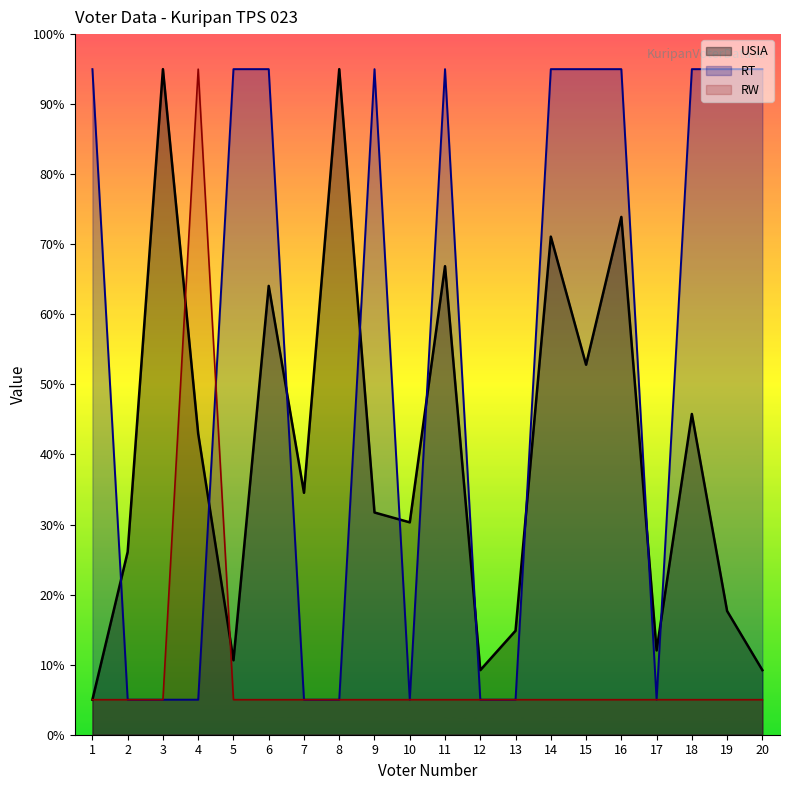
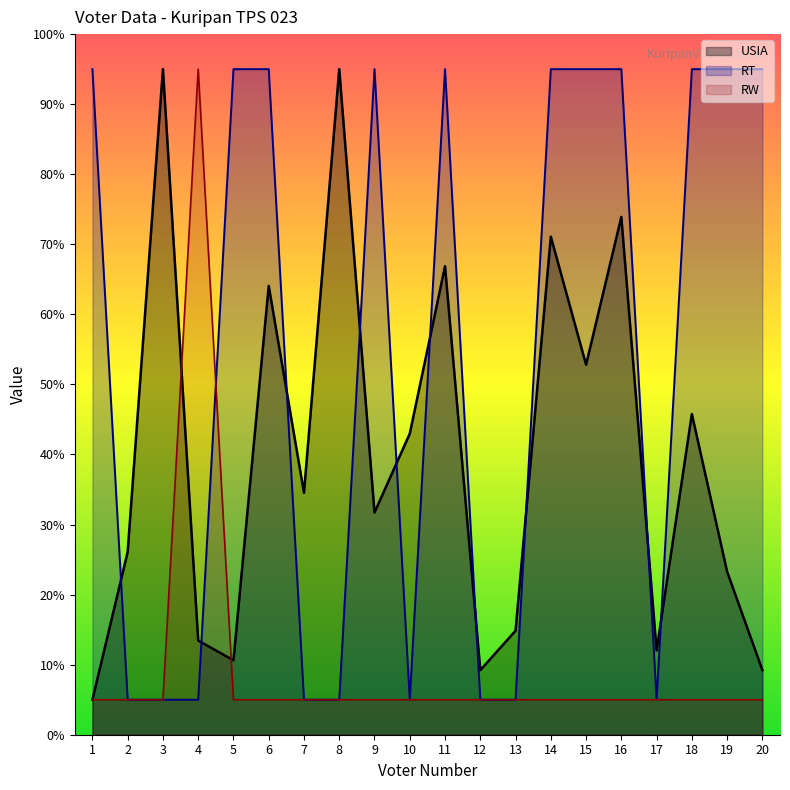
USIA, 4: 43% -> 13%
USIA, 10: 30% -> 43%
USIA, 19: 18% -> 23%
